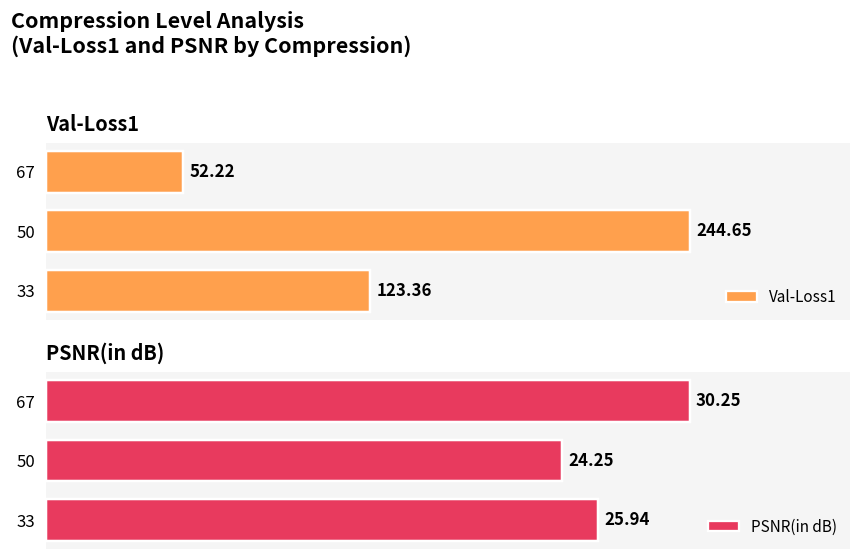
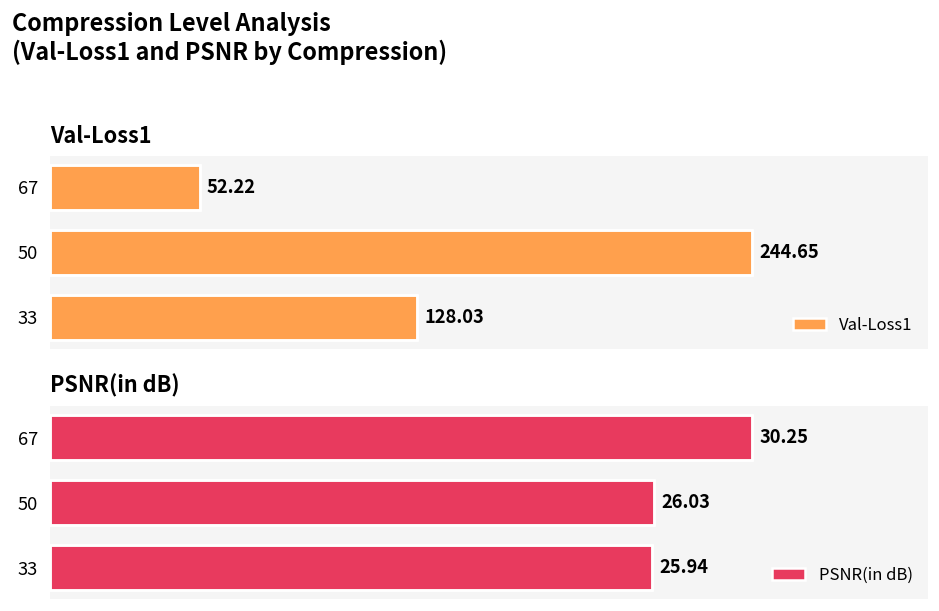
Val-Loss1, 33: 123.36 -> 128.03
PSNR(in dB), 50: 24.25 -> 26.03
